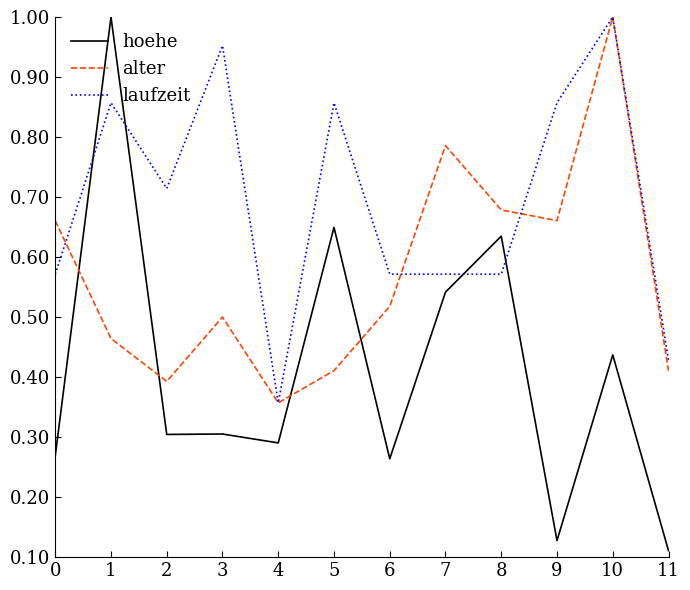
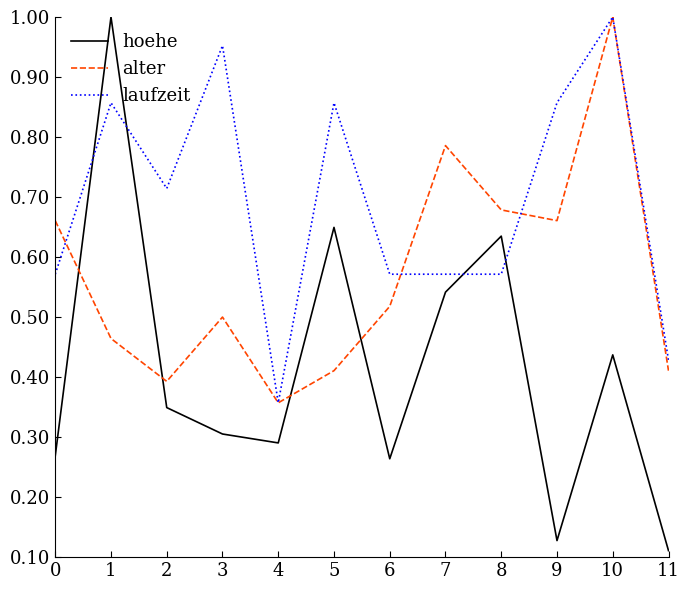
hoehe, 2: 0.30 -> 0.35
